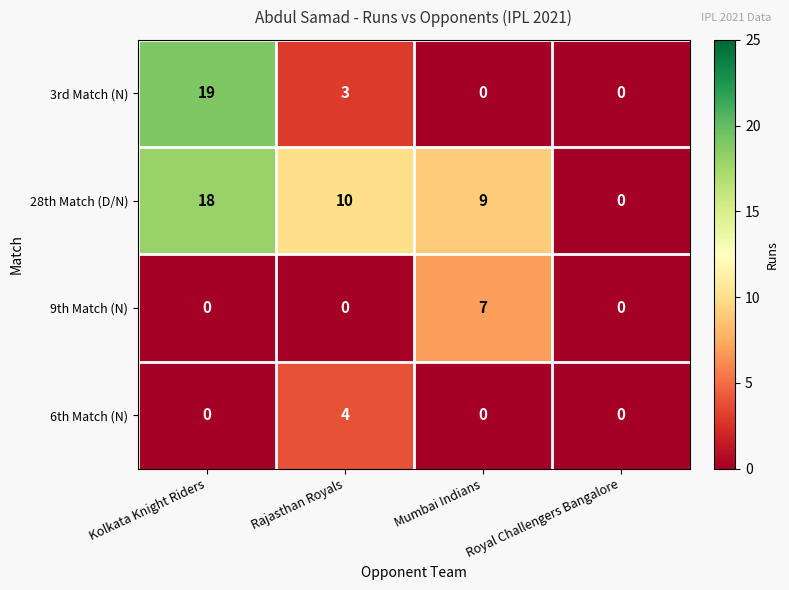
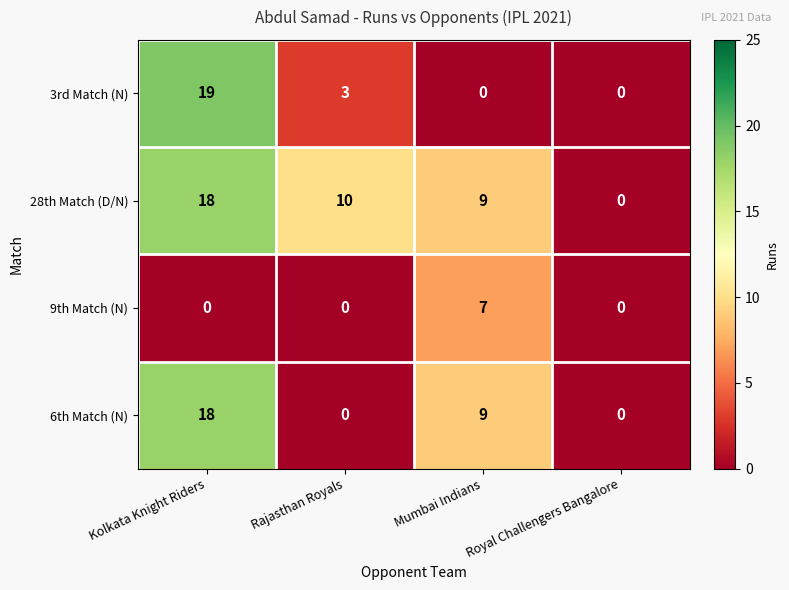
6th Match (N), Kolkata Knight Riders: 0 -> 18
6th Match (N), Rajasthan Royals: 4 -> 0
6th Match (N), Mumbai Indians: 0 -> 9
